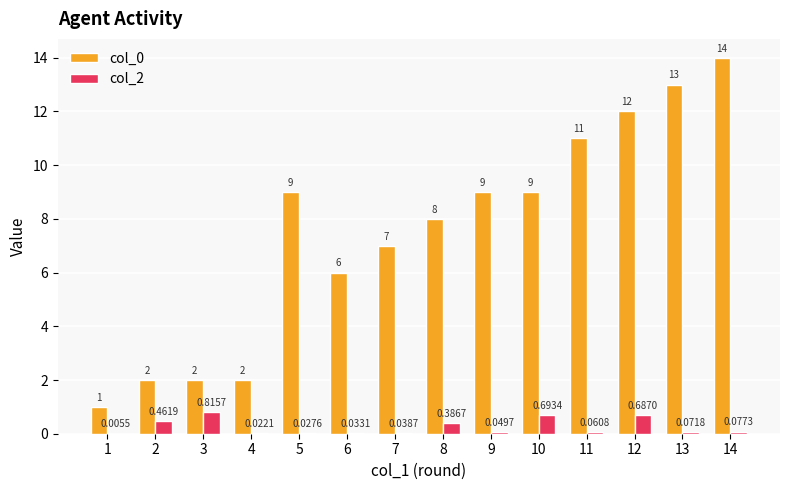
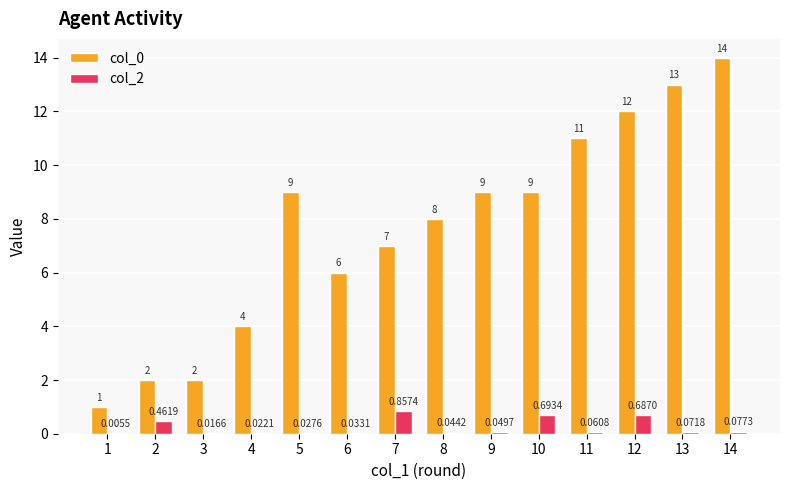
col_2, 3: 0.8157 -> 0.0166
col_0, 4: 2 -> 4
col_2, 7: 0.0387 -> 0.8574
col_2, 8: 0.3867 -> 0.0442
